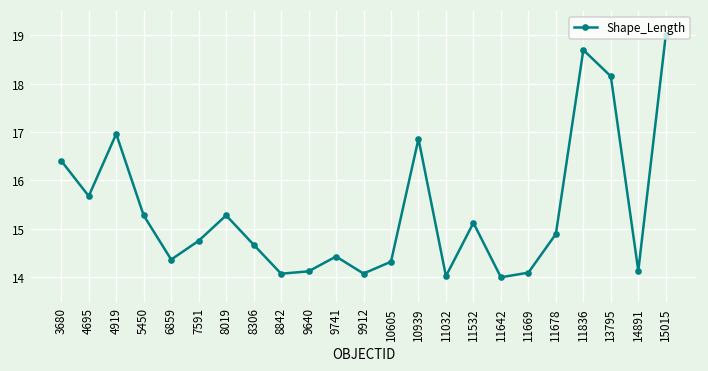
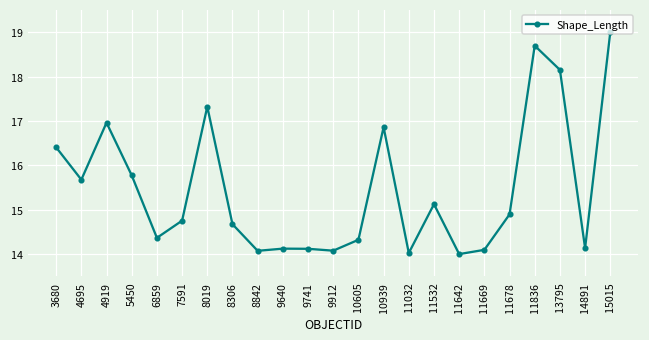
5450: 15.3 -> 15.8
8019: 15.3 -> 17.3
9741: 14.4 -> 14.1
